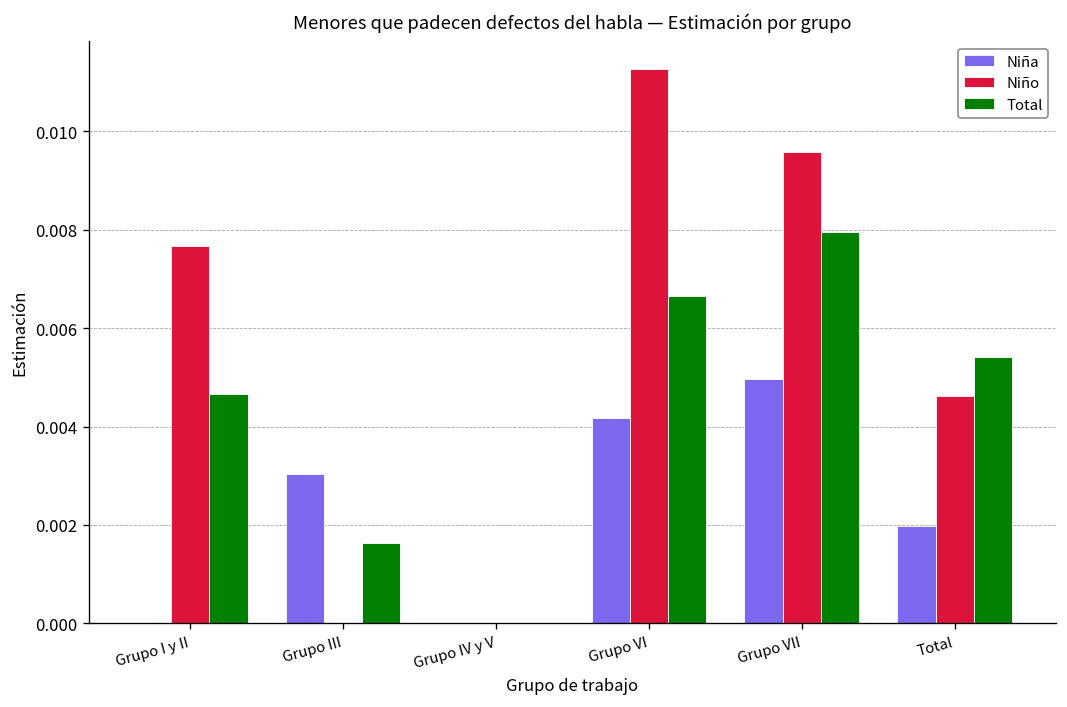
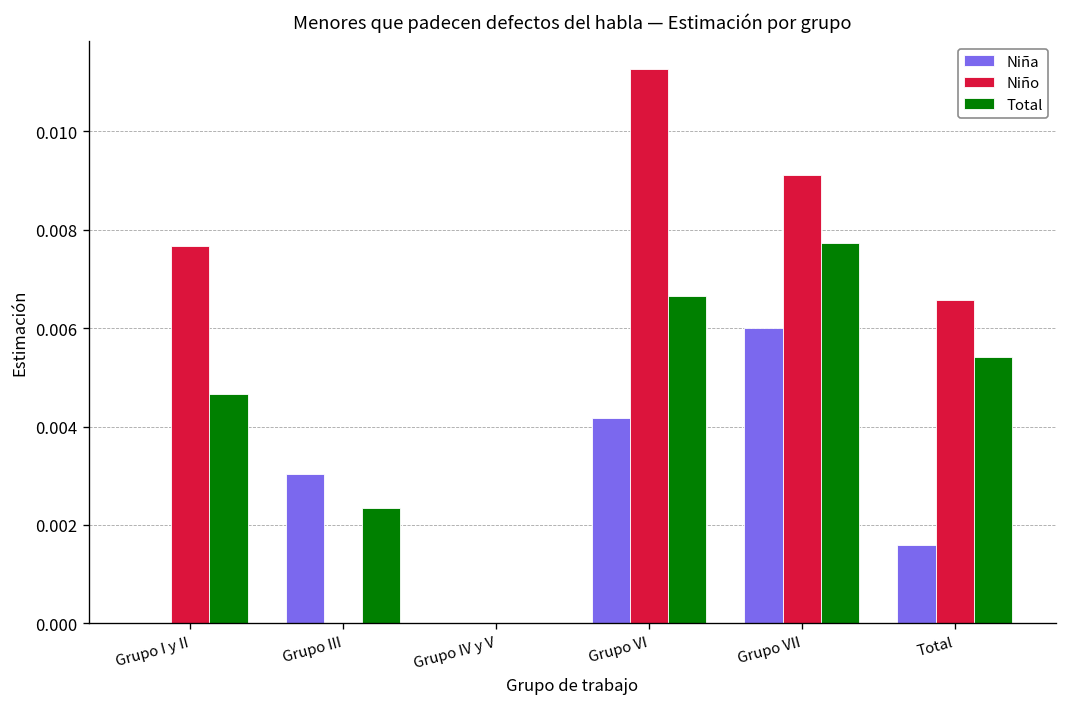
Total, Grupo III: 0.0016 -> 0.0023
Niña, Grupo VII: 0.0050 -> 0.0060
Niño, Grupo VII: 0.0096 -> 0.0091
Total, Grupo VII: 0.0080 -> 0.0077
Niña, Total: 0.0020 -> 0.0016
Niño, Total: 0.0046 -> 0.0066
